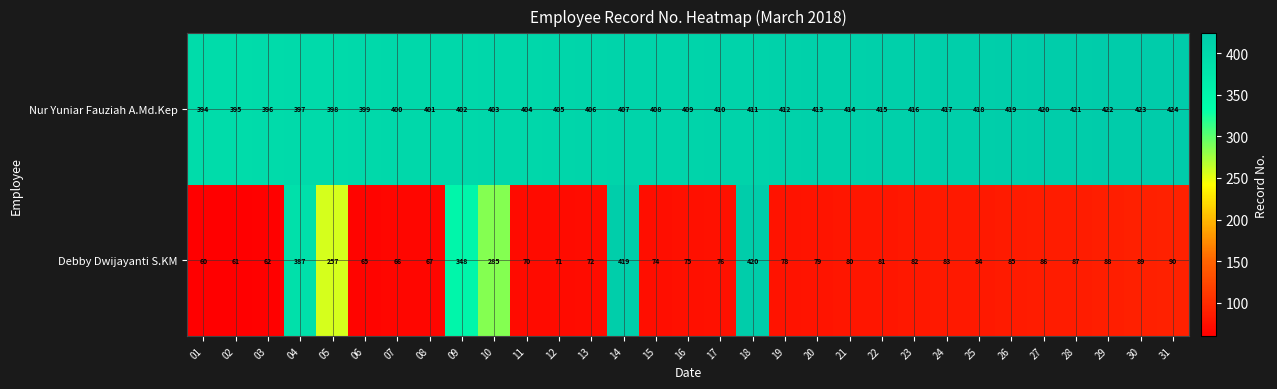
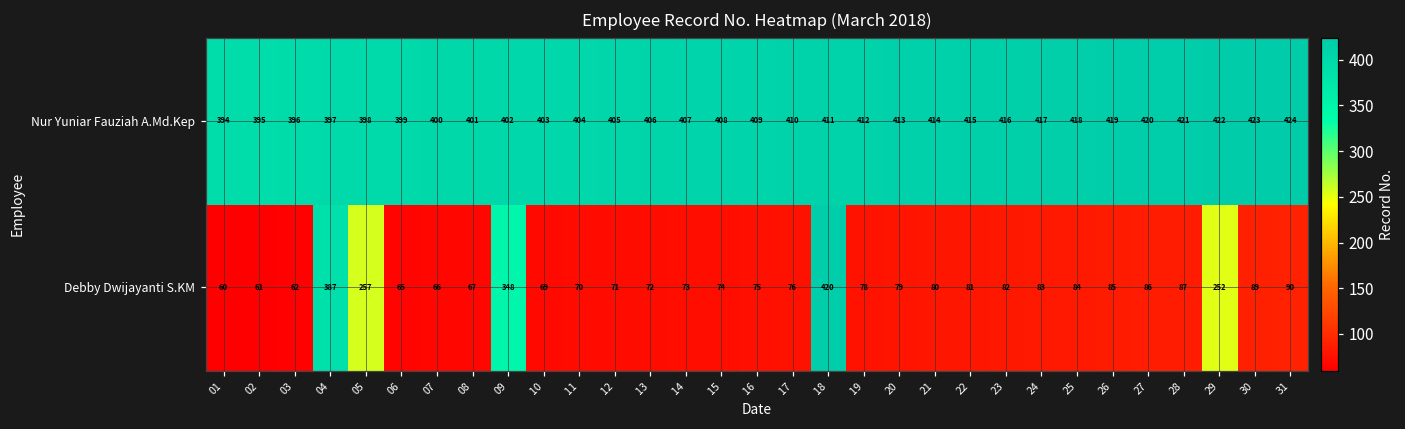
Debby Dwijayanti S.KM, 10: 285 -> 69
Debby Dwijayanti S.KM, 14: 419 -> 73
Debby Dwijayanti S.KM, 29: 88 -> 252
